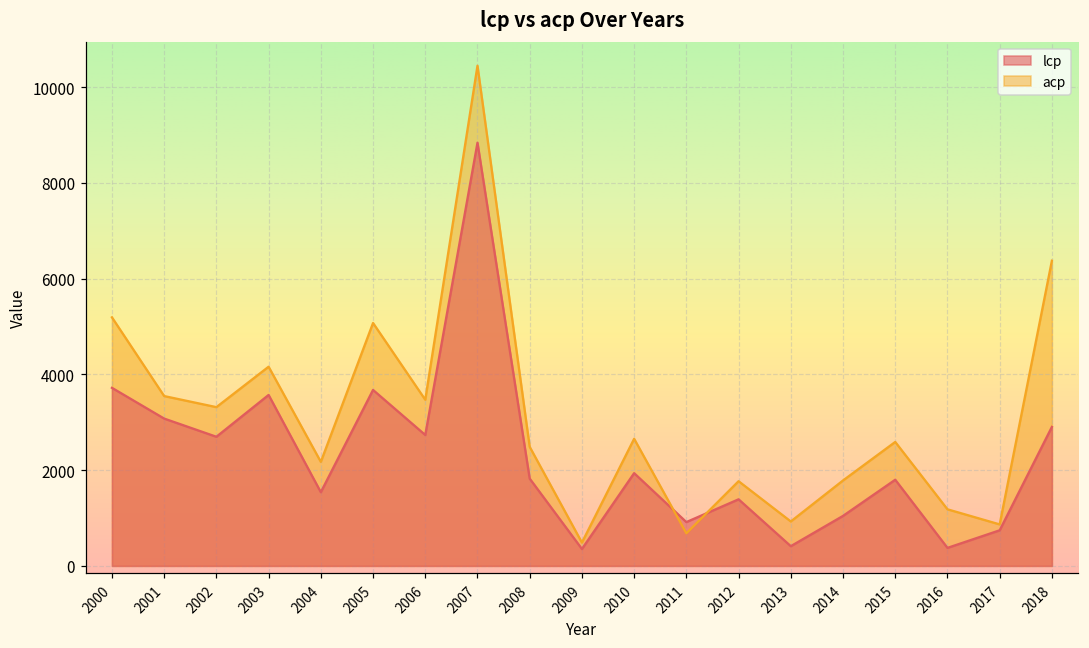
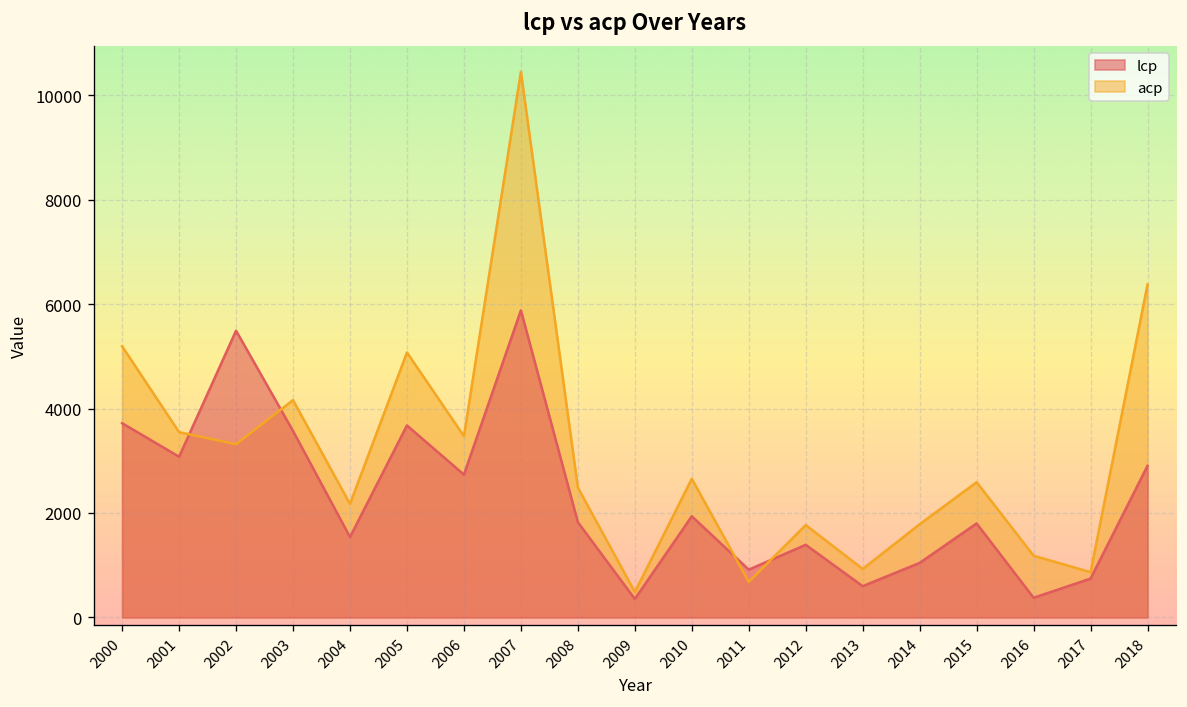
lcp, 2002: 2700 -> 5500
lcp, 2007: 8800 -> 5900
lcp, 2013: 400 -> 600
